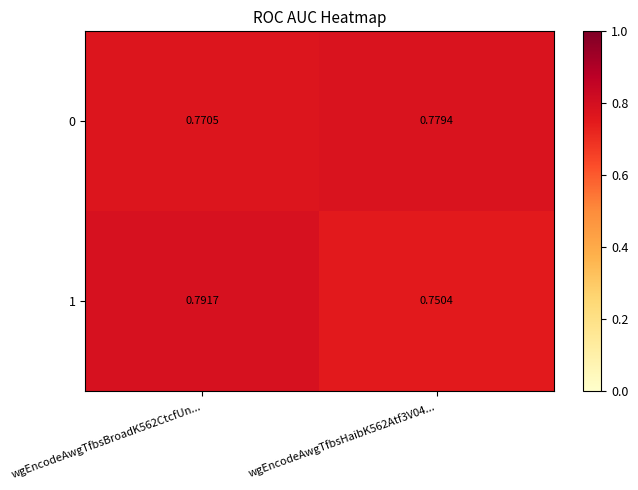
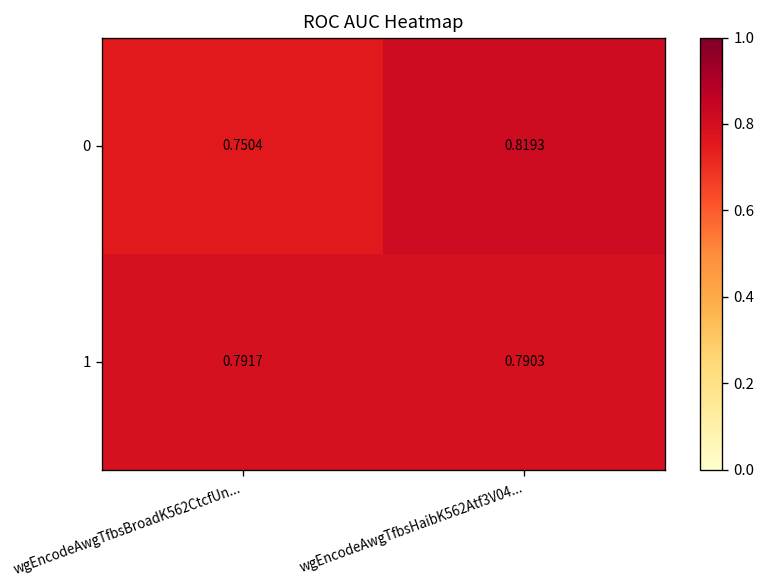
0, wgEncodeAwgTfbsBroadK562CtcfUn...: 0.7705 -> 0.7504
0, wgEncodeAwgTfbsHaibK562Atf3V04...: 0.7794 -> 0.8193
1, wgEncodeAwgTfbsHaibK562Atf3V04...: 0.7504 -> 0.7903
